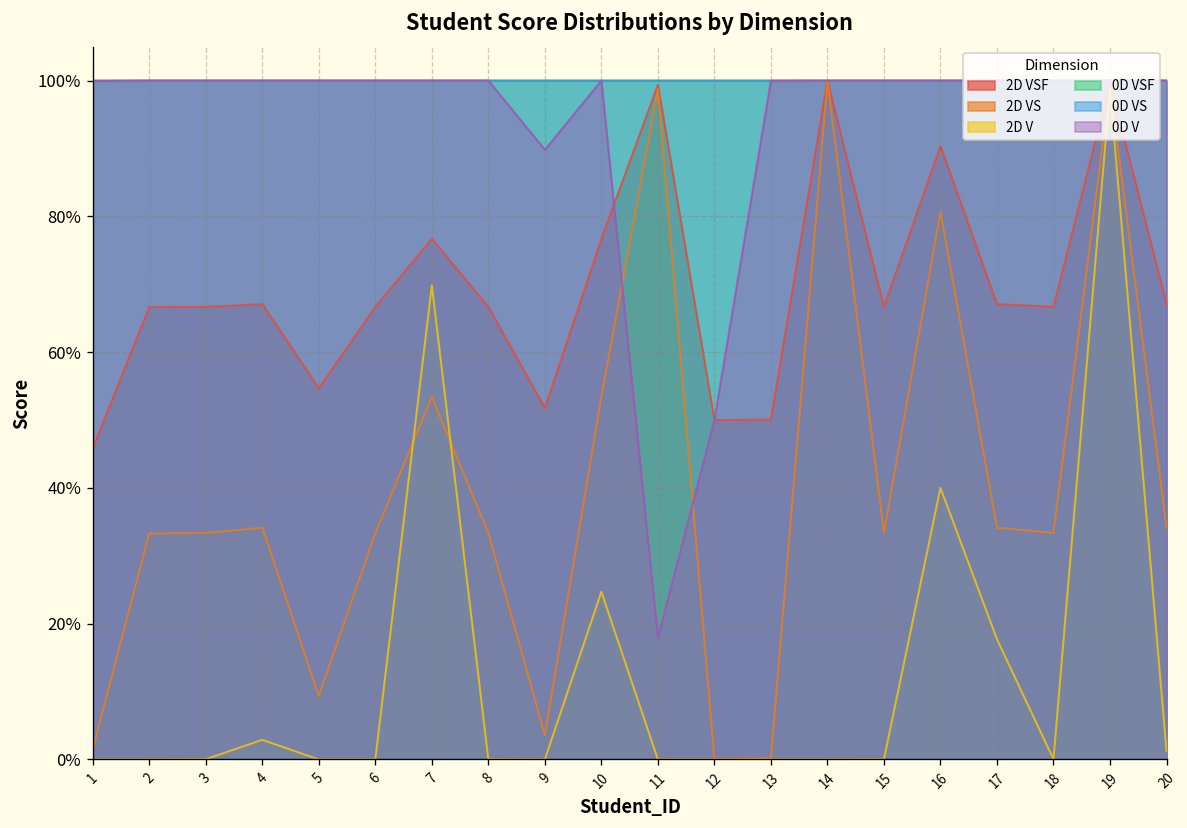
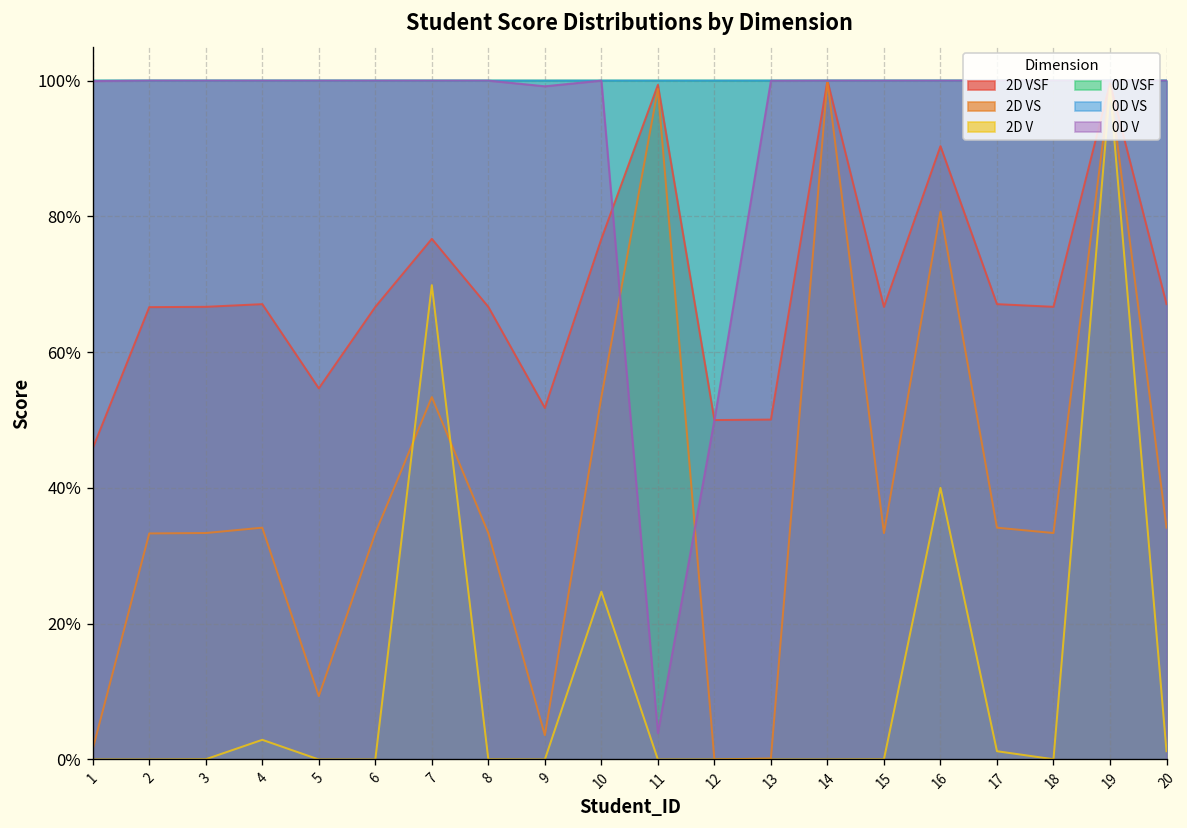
0D V, 9: 90% -> 99%
0D V, 11: 18% -> 4%
2D V, 17: 18% -> 1%
